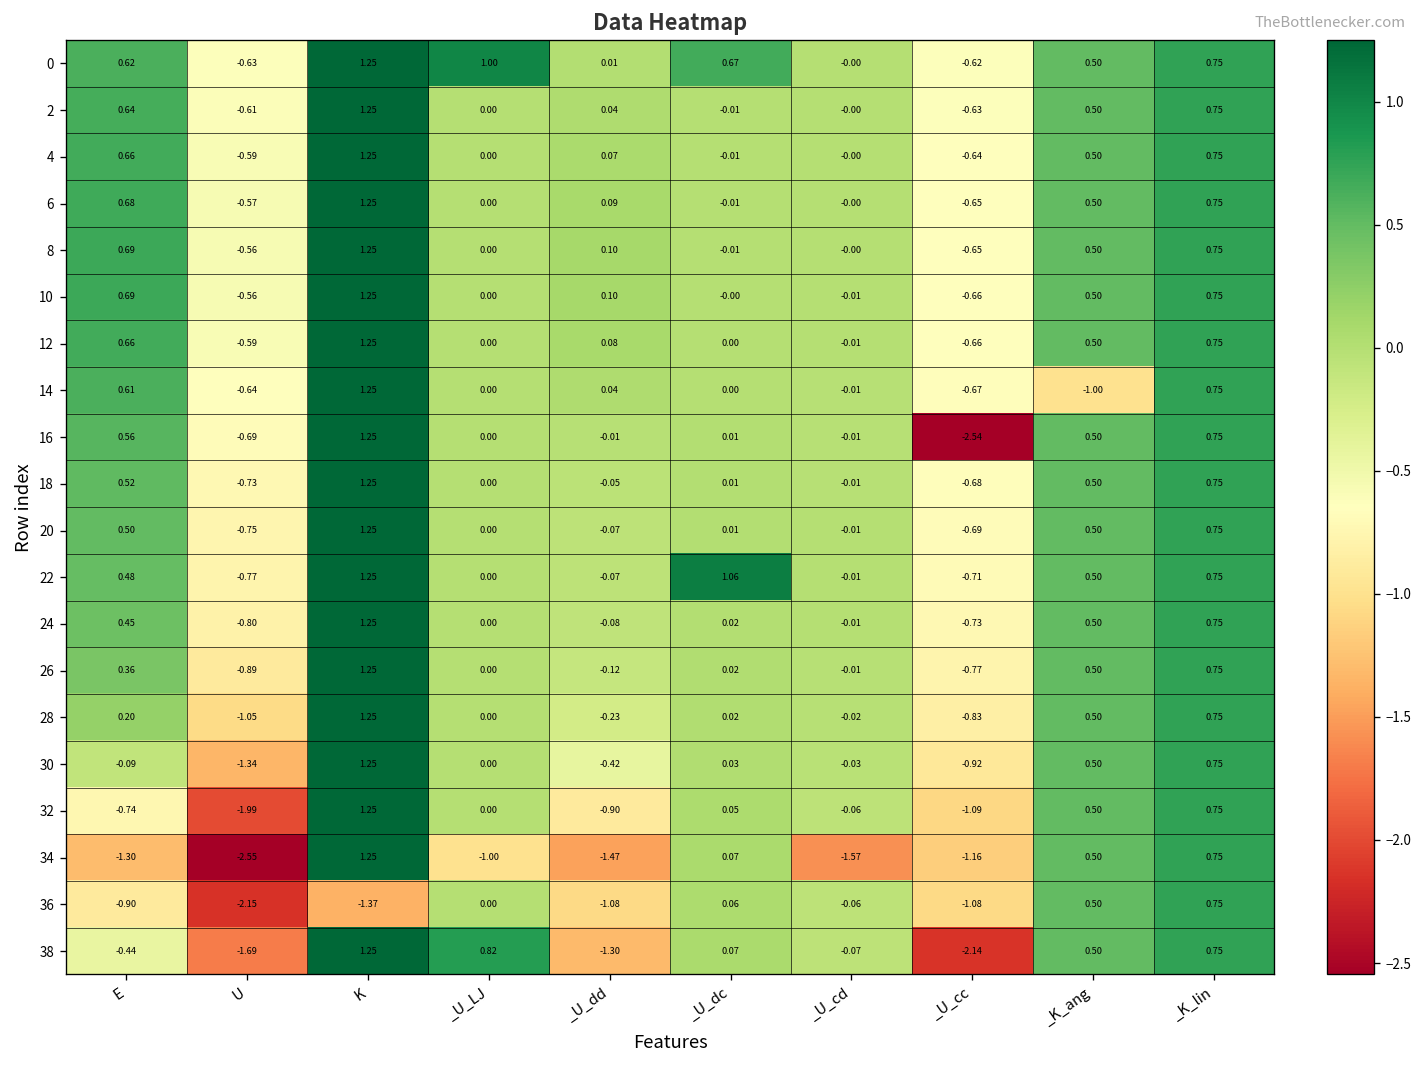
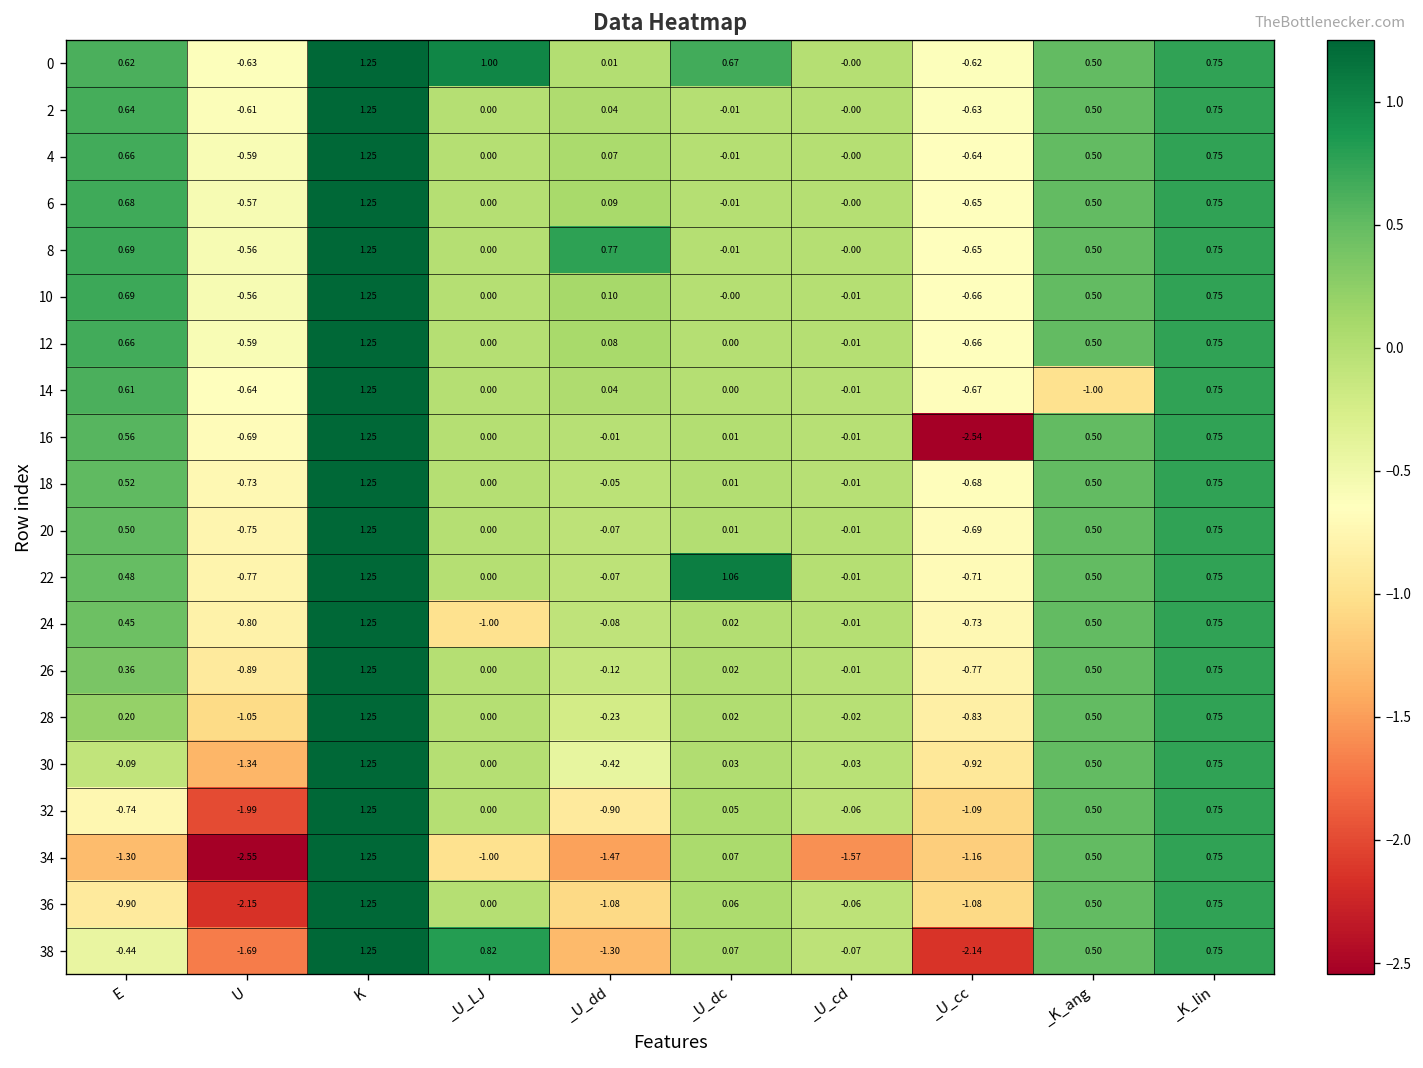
8, _U_dd: 0.10 -> 0.77
24, _U_LJ: 0.00 -> -1.00
36, K: -1.37 -> 1.25
